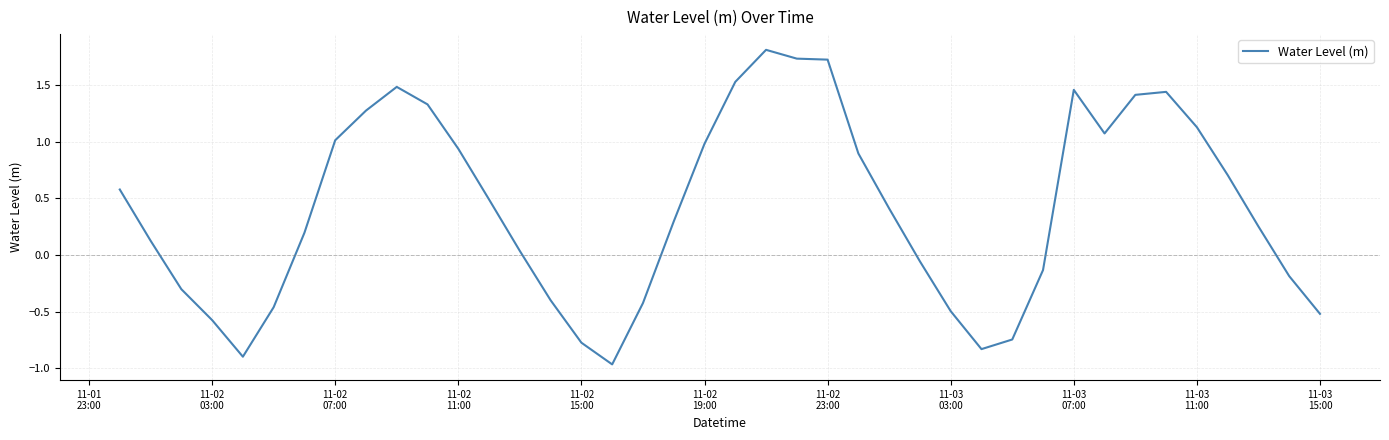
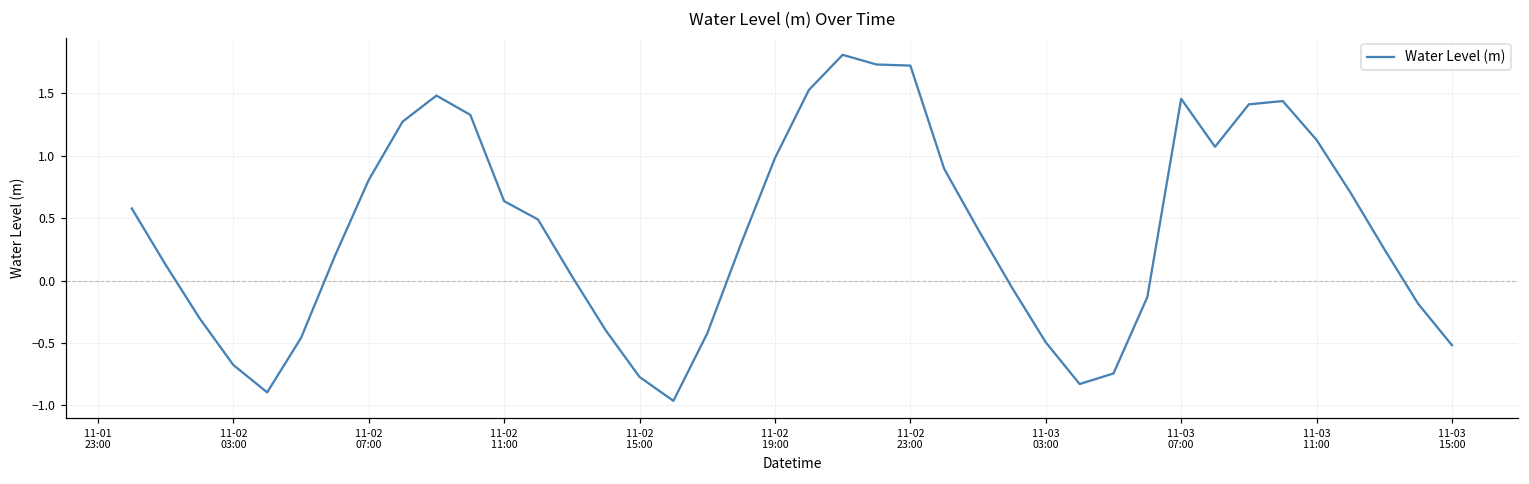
11-02 03:00: -0.57 -> -0.68
11-02 07:00: 1.01 -> 0.81
11-02 11:00: 0.94 -> 0.64
